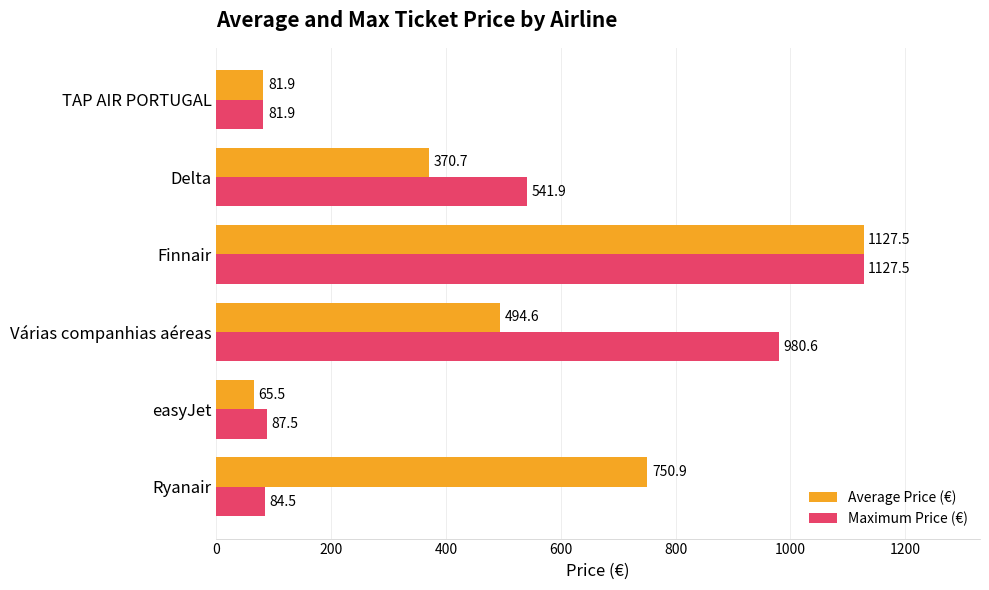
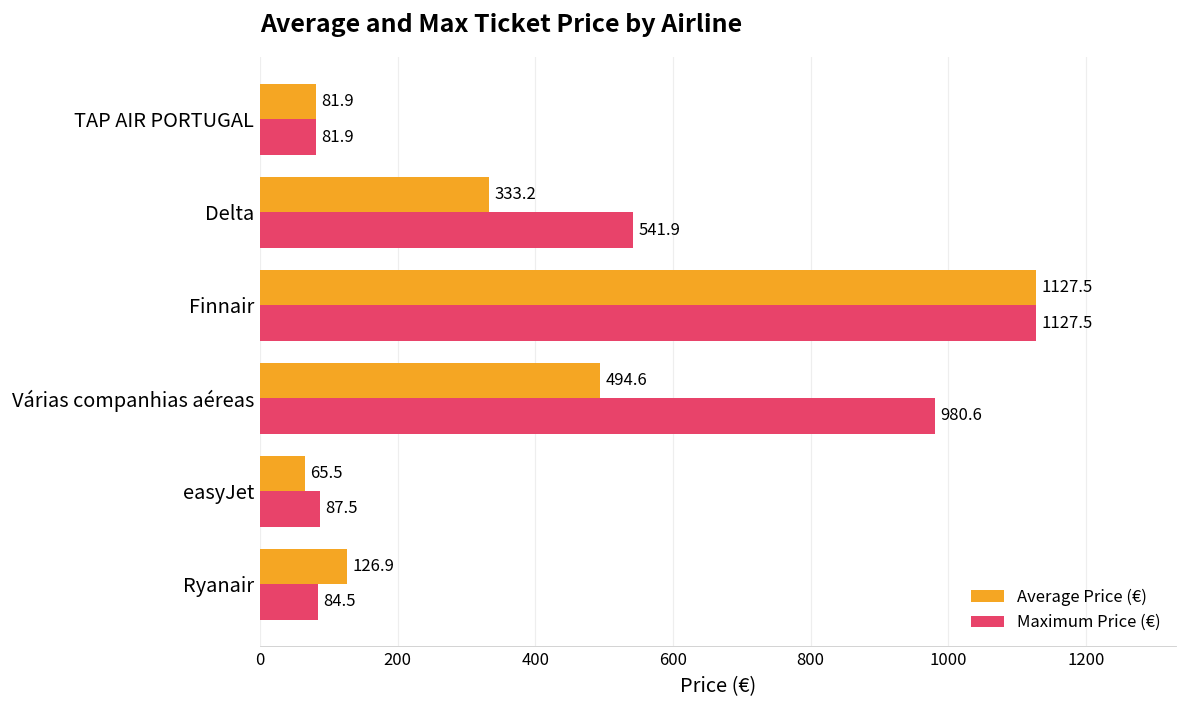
Average Price (€), Delta: 370.7 -> 333.2
Average Price (€), Ryanair: 750.9 -> 126.9
